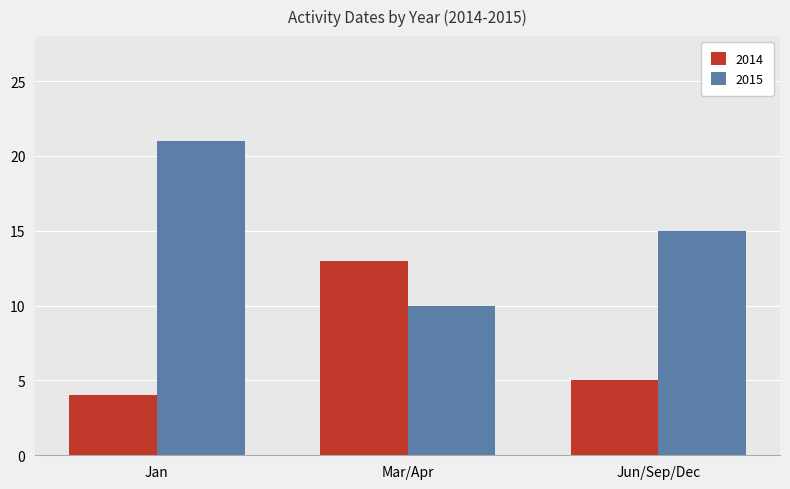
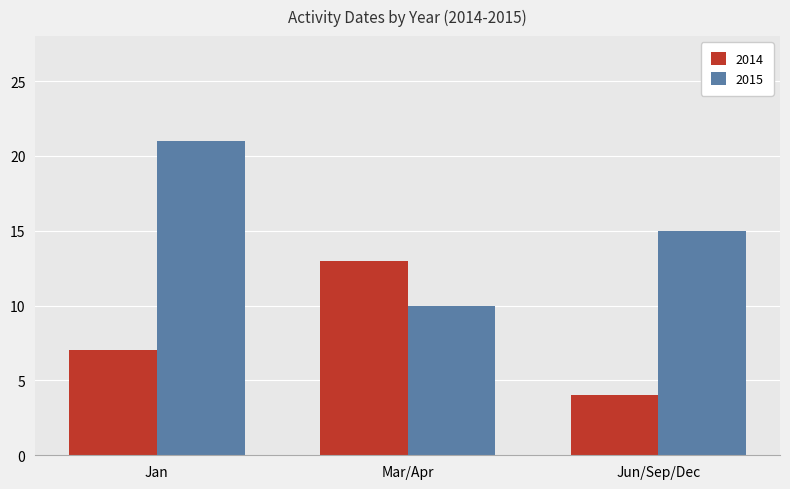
2014, Jan: 4 -> 7
2014, Jun/Sep/Dec: 5 -> 4
